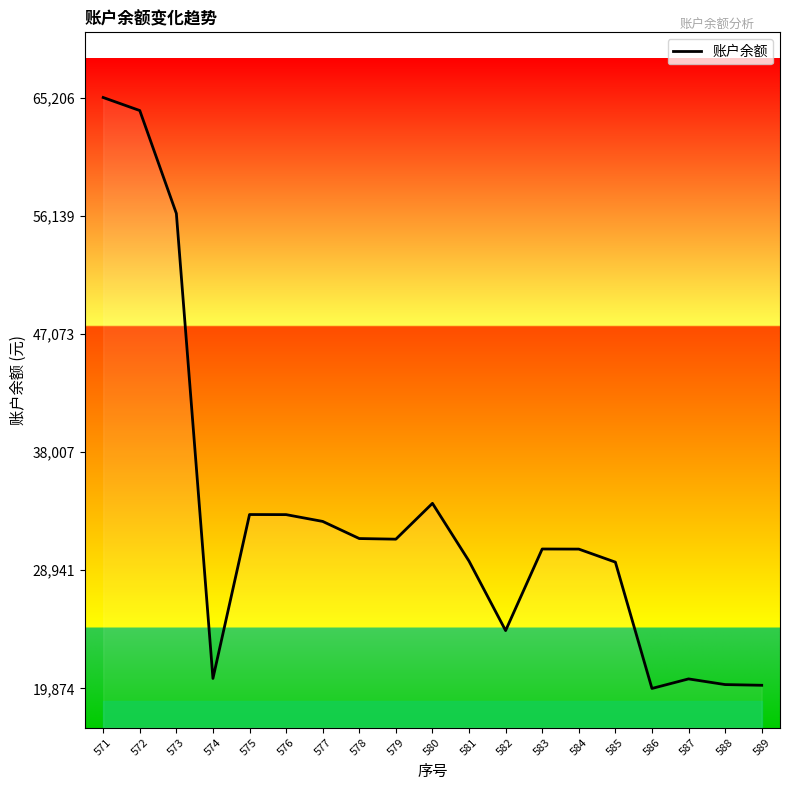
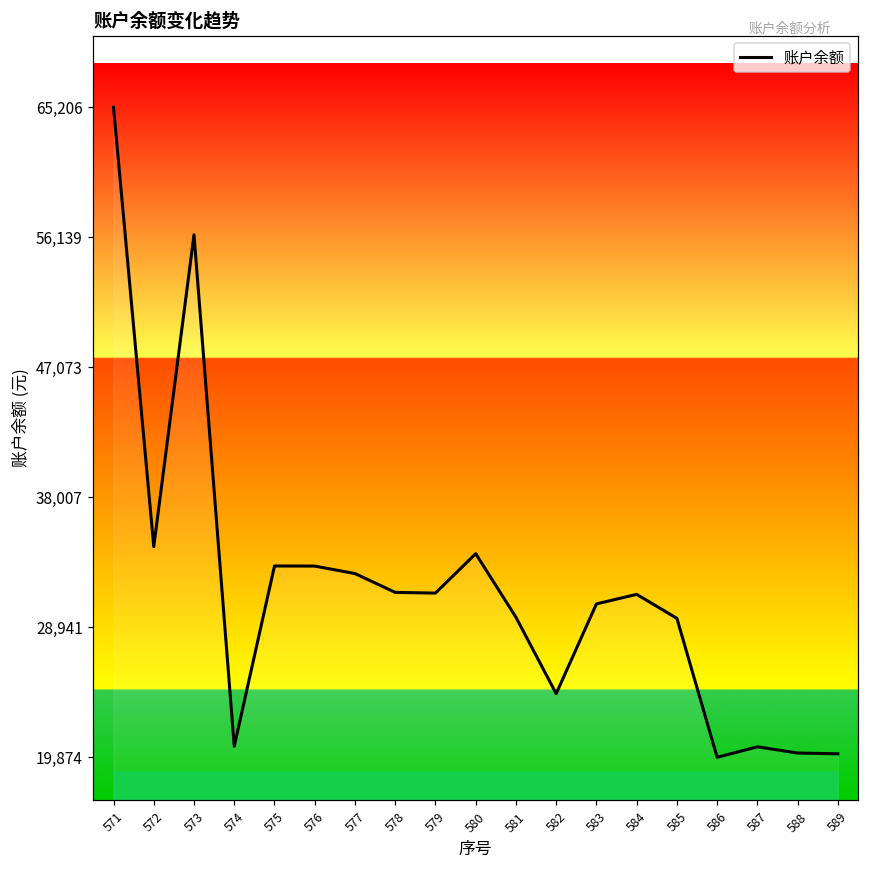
账户余额, 572: 64,200 -> 34,600
账户余额, 584: 30,600 -> 31,200
